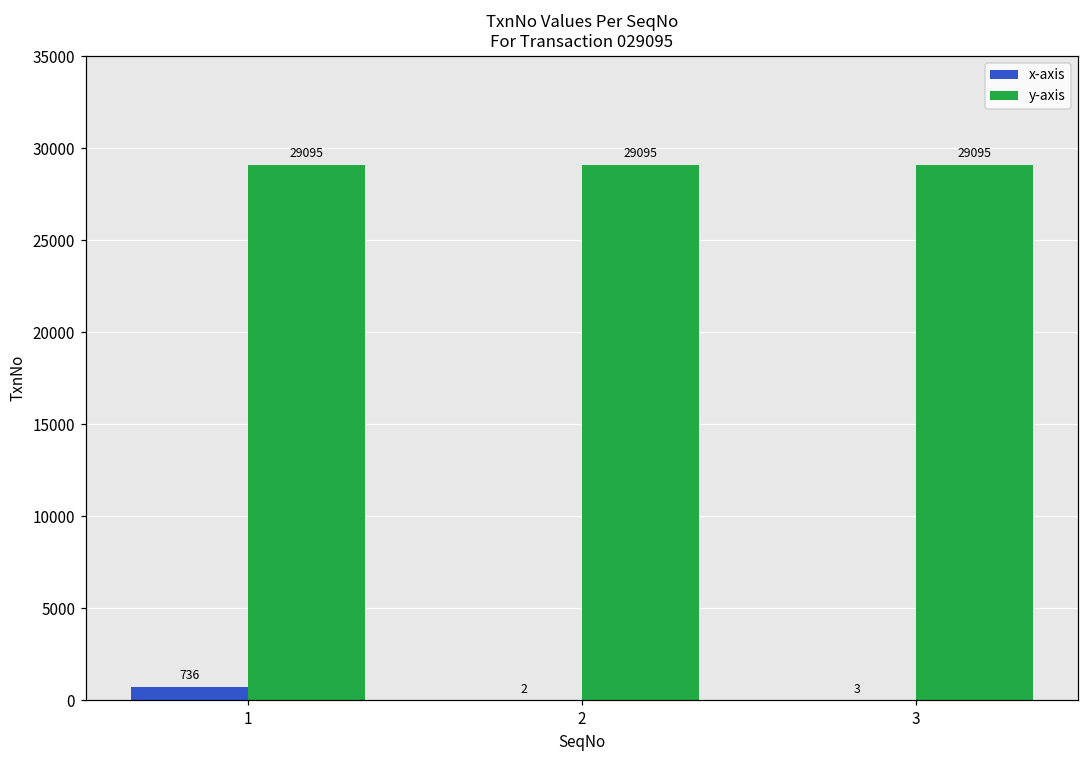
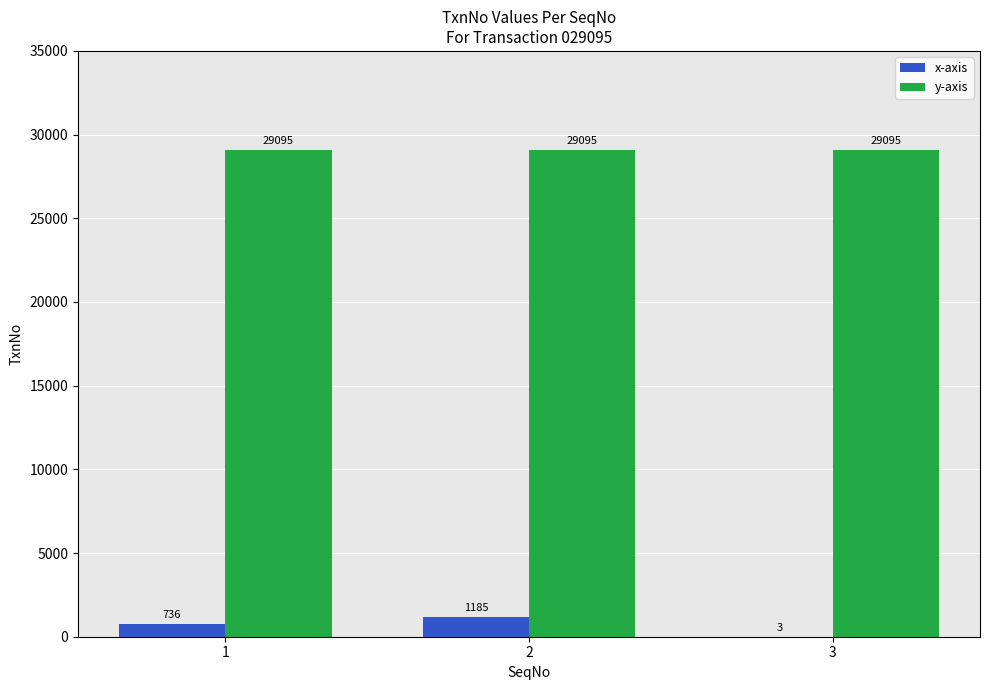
x-axis, 2: 2 -> 1185
